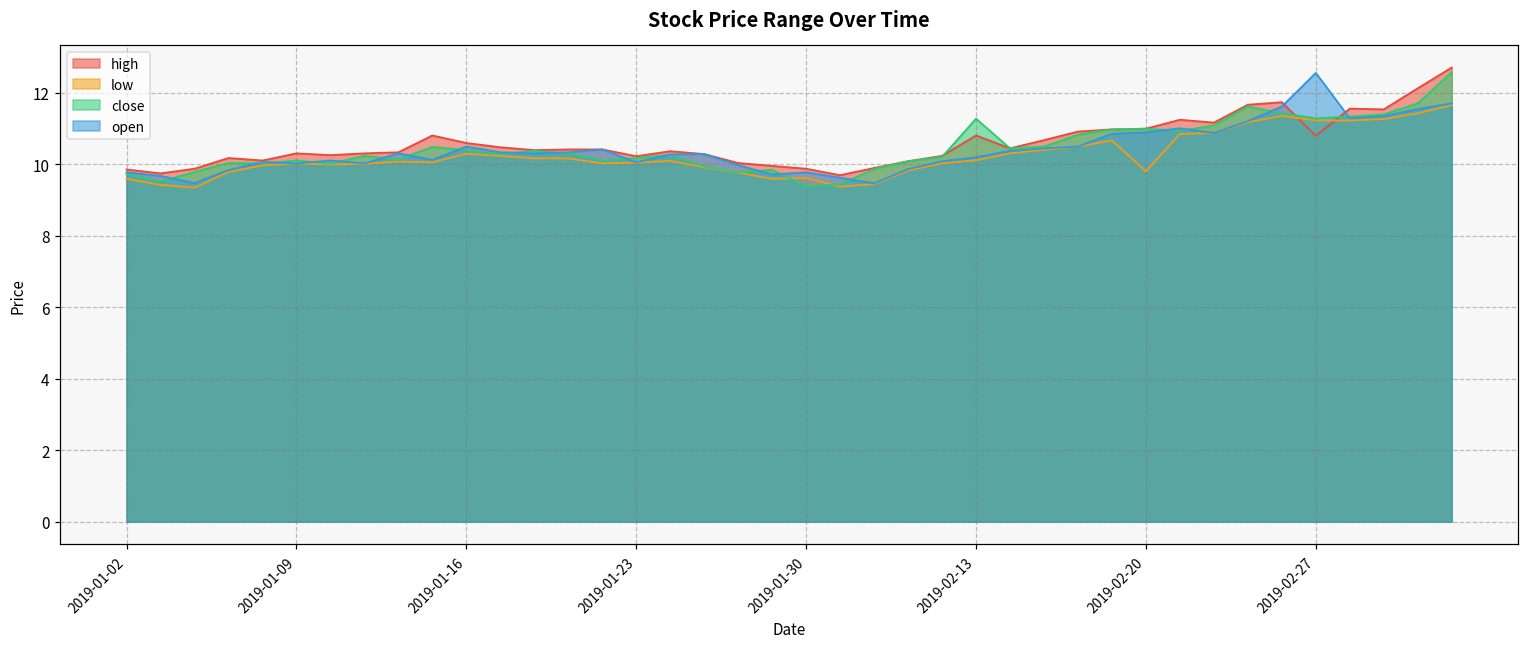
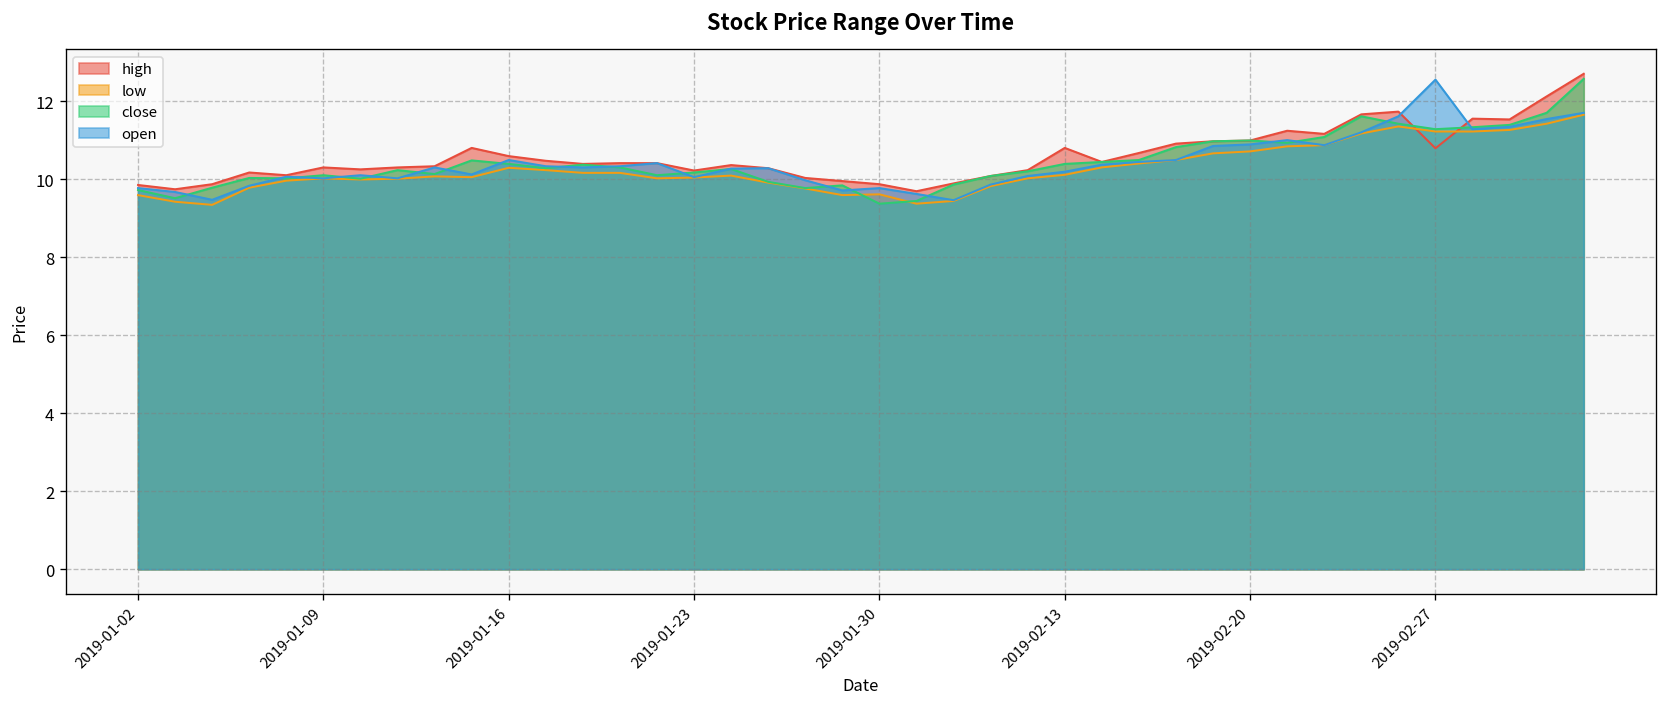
close, 2019-02-13: 11.3 -> 10.4
low, 2019-02-20: 9.8 -> 10.7
